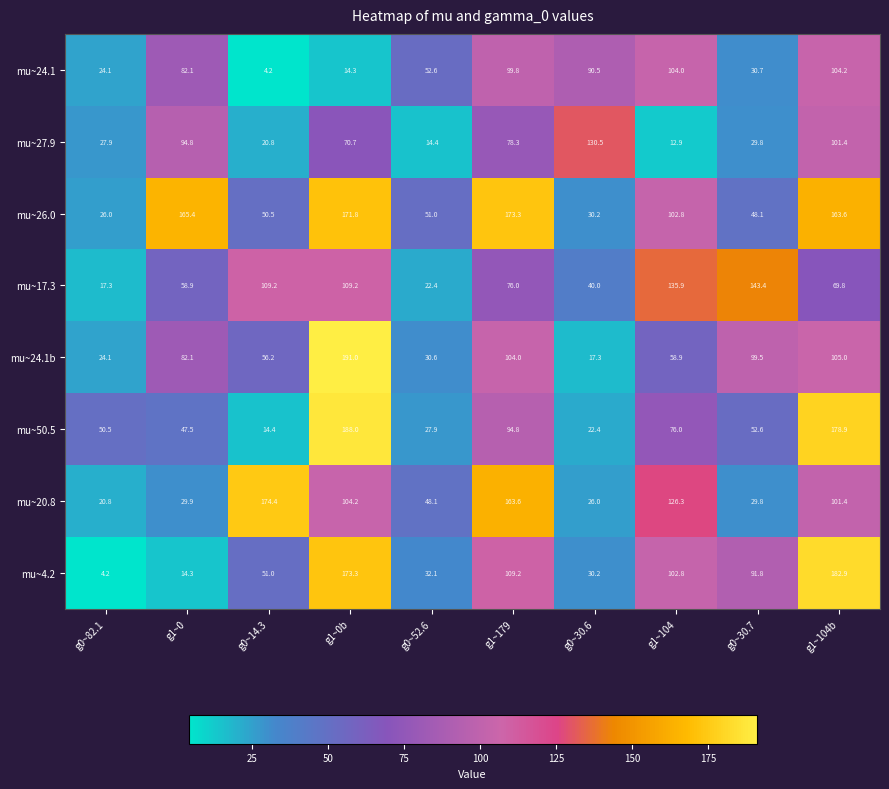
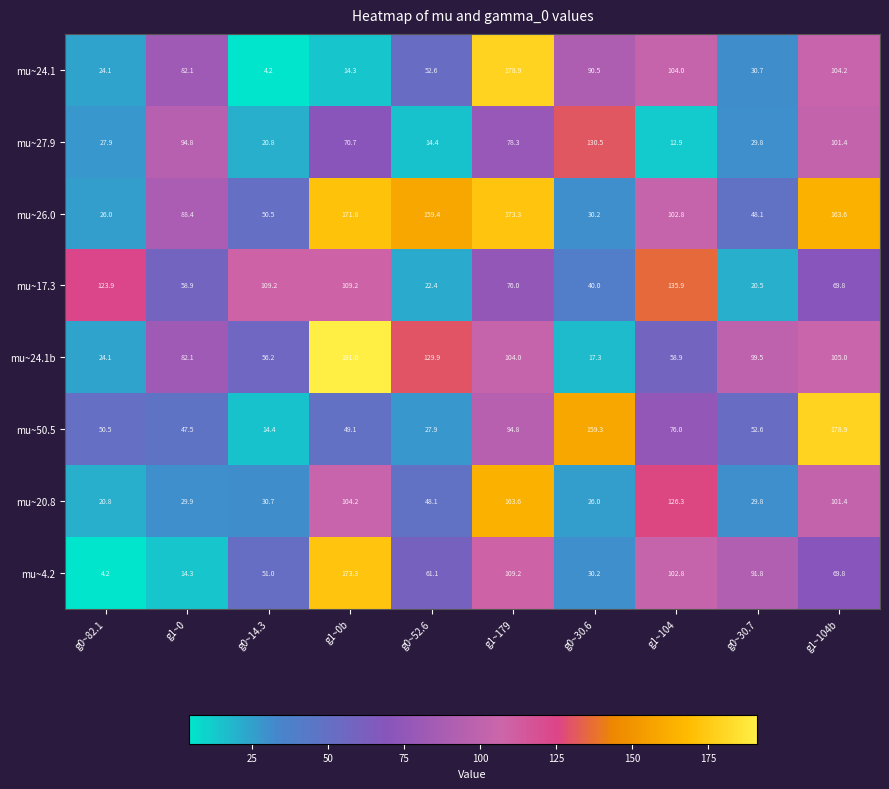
mu~24.1, g1~179: 99.8 -> 178.9
mu~26.0, g1~0: 165.4 -> 88.4
mu~26.0, g0~52.6: 51.0 -> 159.4
mu~17.3, g0~82.1: 17.3 -> 123.9
mu~17.3, g0~30.7: 143.4 -> 20.5
mu~24.1b, g0~52.6: 30.6 -> 129.9
mu~50.5, g1~0b: 188.0 -> 49.1
mu~50.5, g0~30.6: 22.4 -> 159.3
mu~20.8, g0~14.3: 174.4 -> 30.7
mu~4.2, g0~52.6: 32.1 -> 61.1
mu~4.2, g1~104b: 182.9 -> 69.8
